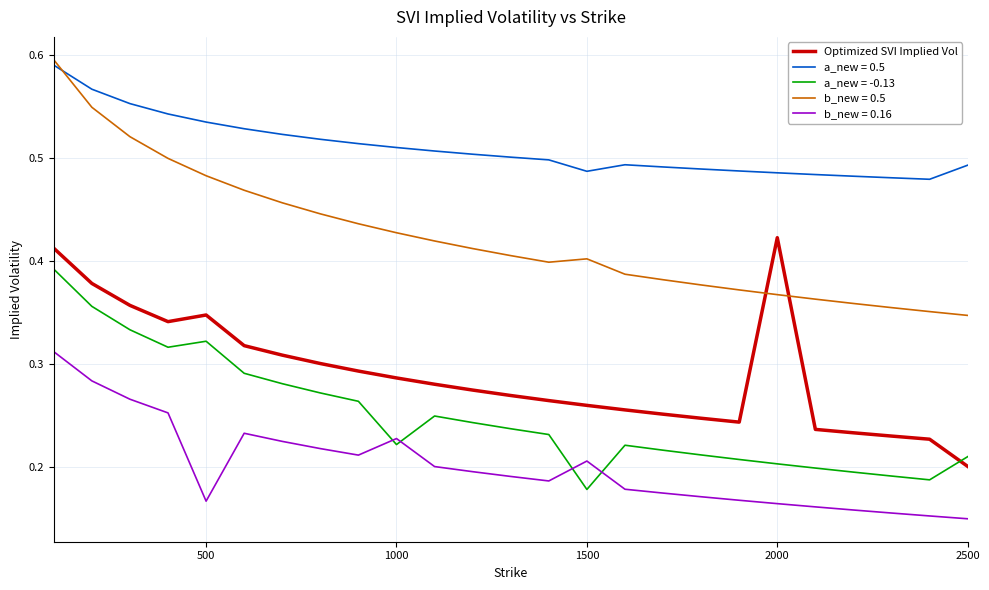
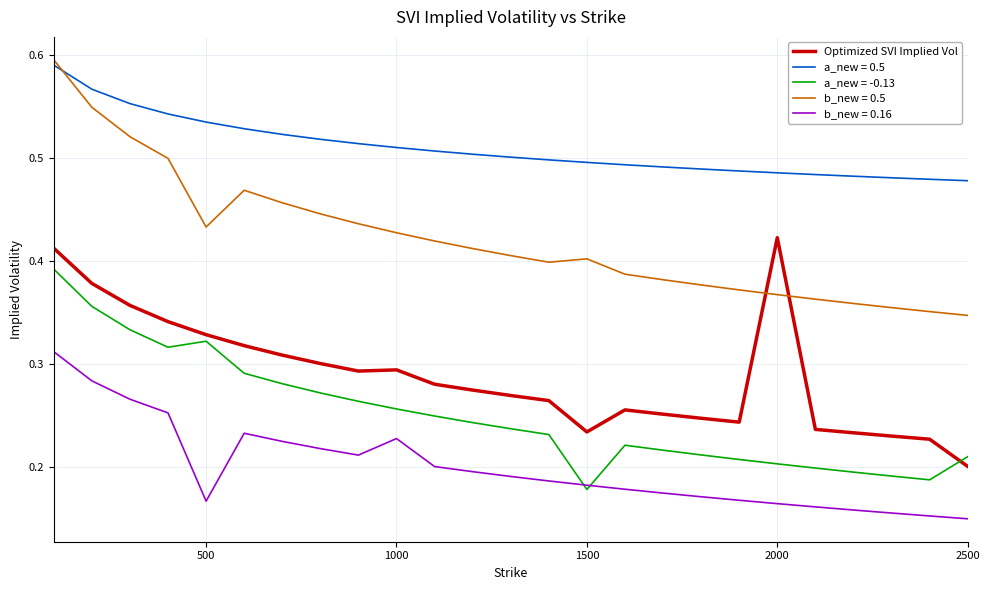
Optimized SVI Implied Vol, 500: 0.348 -> 0.329
b_new = 0.5, 500: 0.483 -> 0.433
Optimized SVI Implied Vol, 1000: 0.286 -> 0.294
a_new = -0.13, 1000: 0.222 -> 0.256
Optimized SVI Implied Vol, 1500: 0.260 -> 0.234
a_new = 0.5, 1500: 0.487 -> 0.496
b_new = 0.16, 1500: 0.206 -> 0.182
a_new = 0.5, 2500: 0.493 -> 0.478
